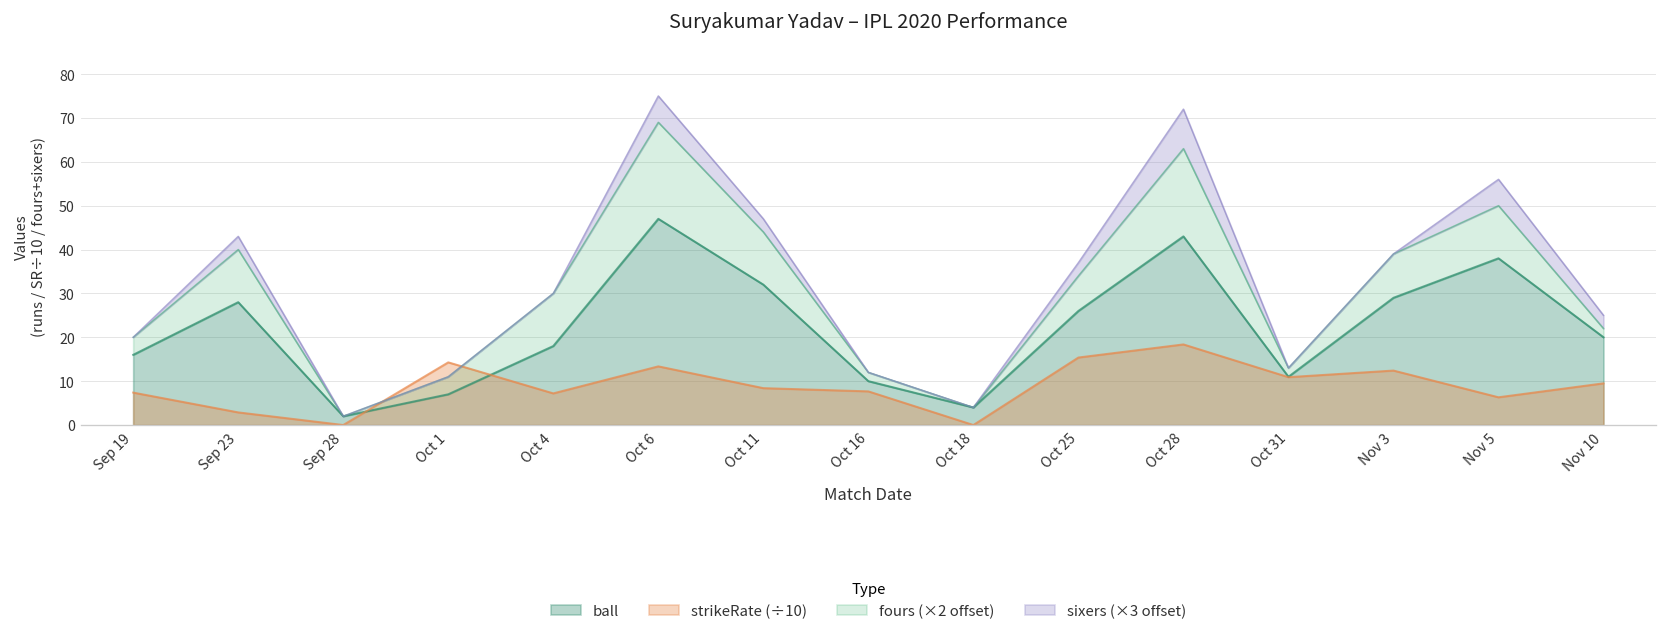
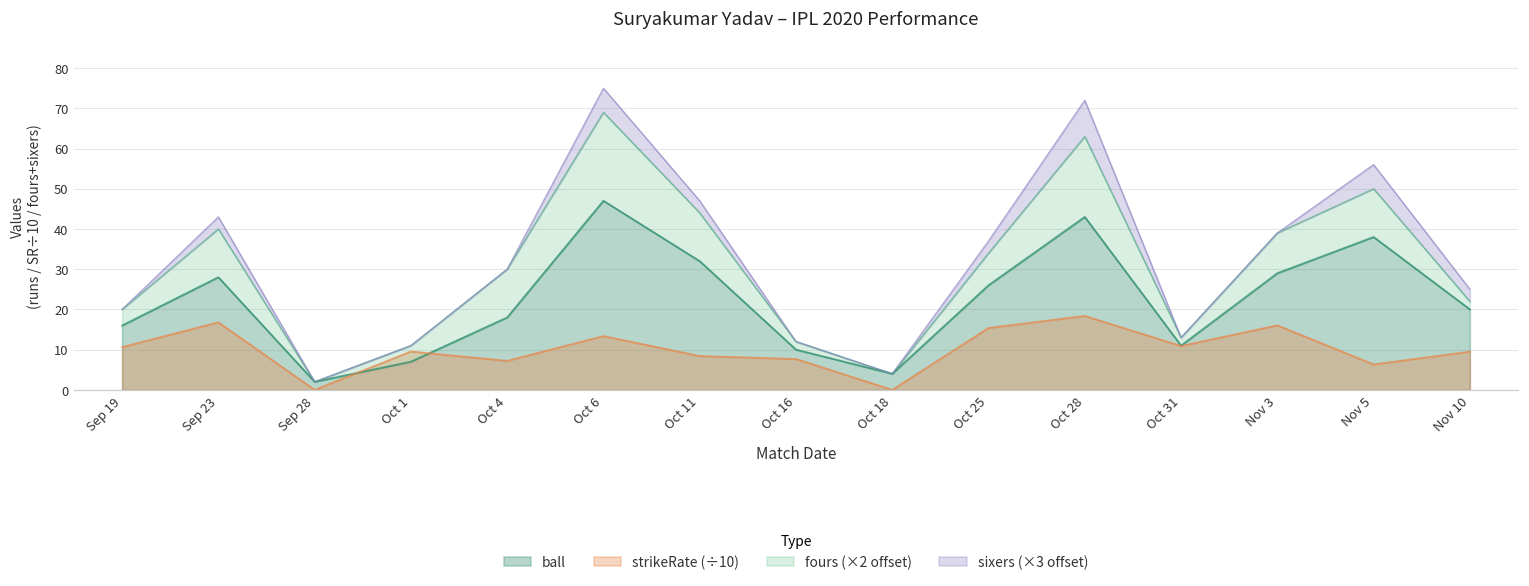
strikeRate (÷10), Sep 19: 7 -> 11
strikeRate (÷10), Sep 23: 3 -> 17
strikeRate (÷10), Oct 1: 14 -> 10
strikeRate (÷10), Nov 3: 12 -> 16
